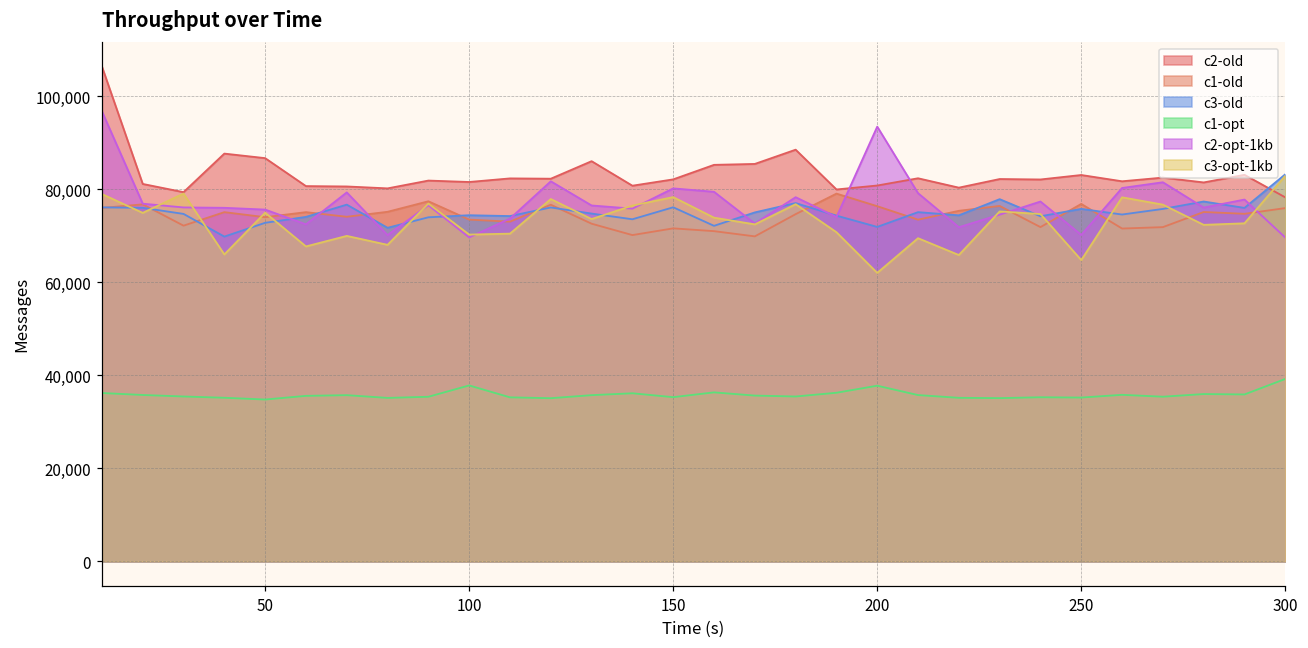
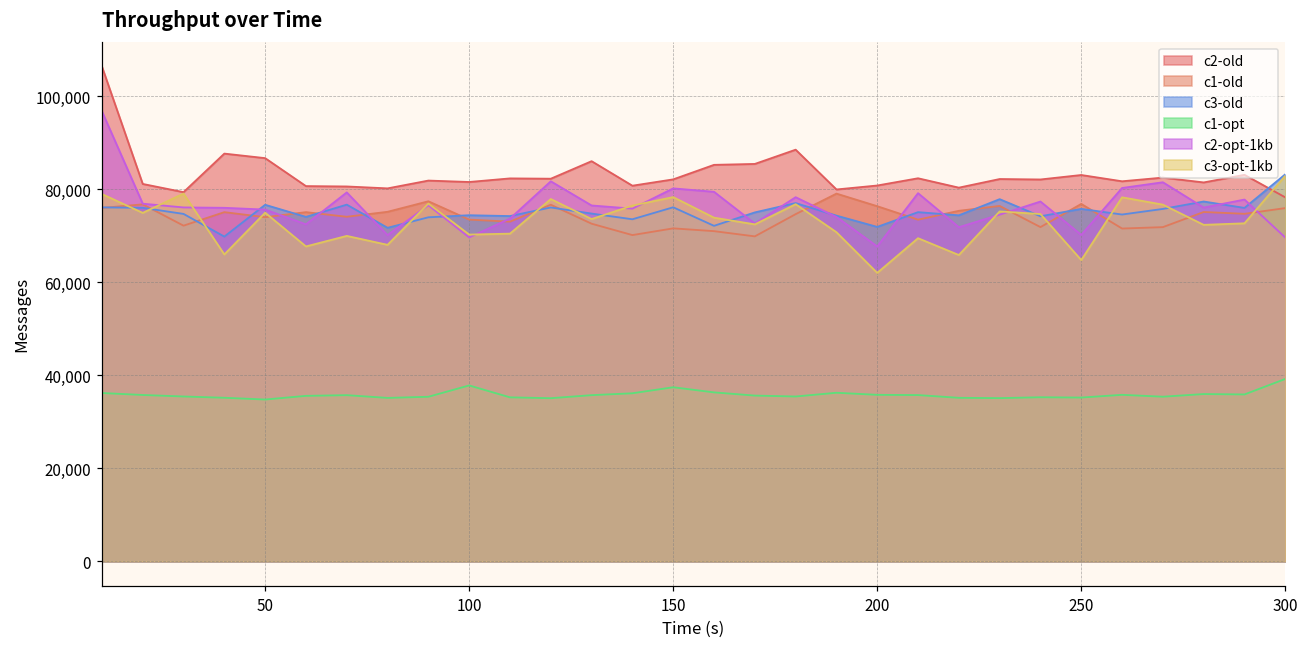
c3-old, 50: 73,000 -> 77,000
c1-opt, 150: 35,000 -> 37,000
c1-opt, 200: 38,000 -> 36,000
c2-opt-1kb, 200: 93,000 -> 68,000
